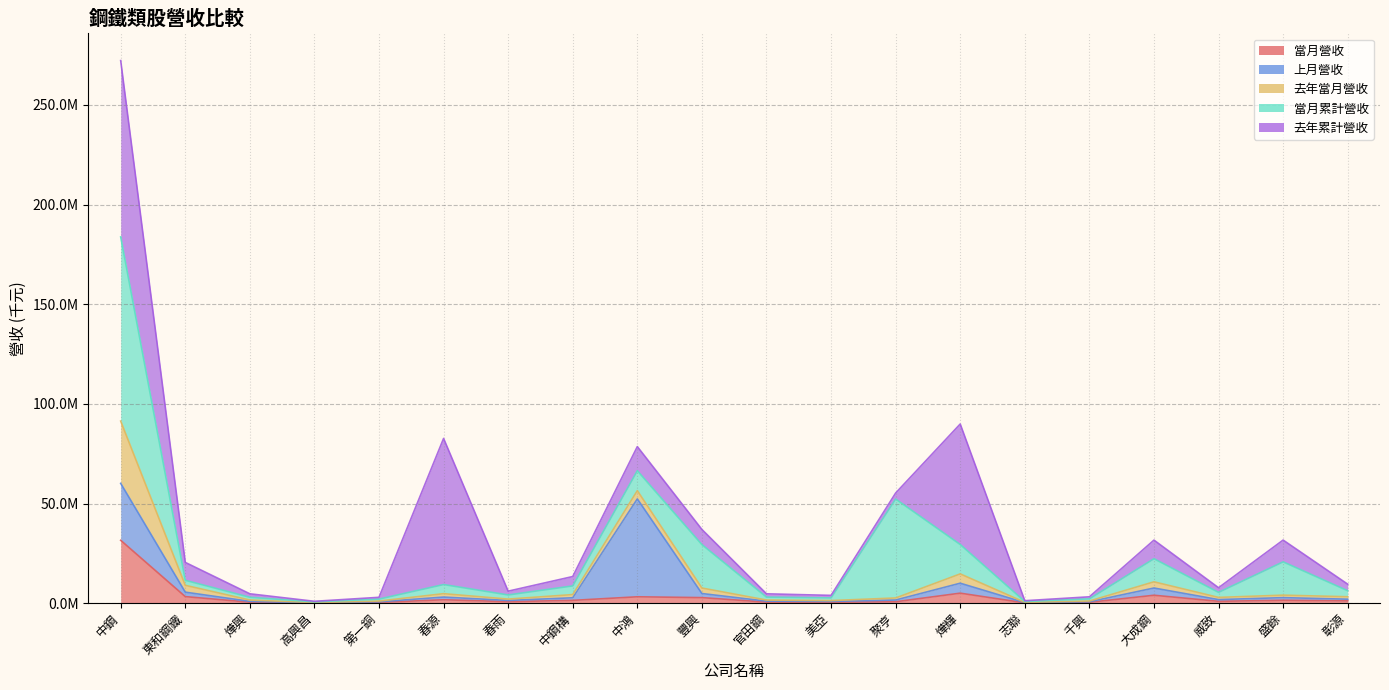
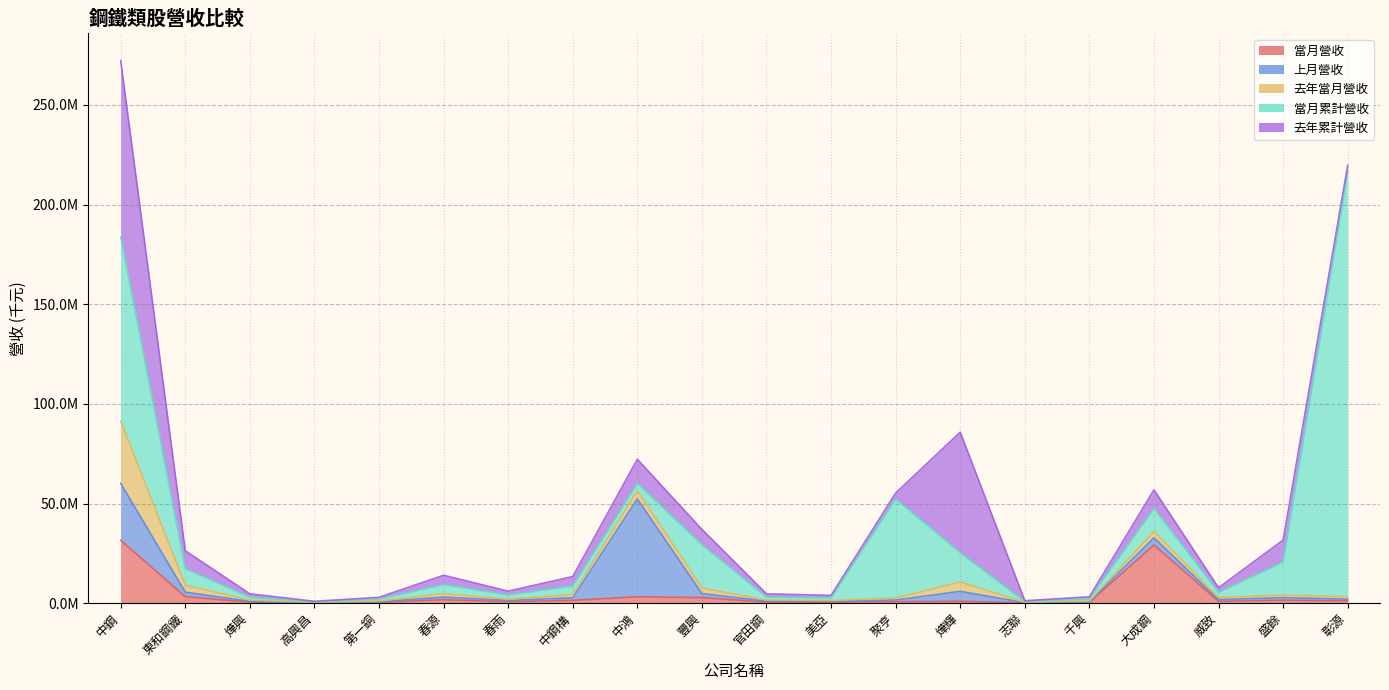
當月累計營收, 東和鋼鐵: 3000000 -> 8000000
去年累計營收, 春源: 73000000 -> 5000000
當月累計營收, 中鴻: 10000000 -> 4000000
當月營收, 燁輝: 5000000 -> 1000000
當月營收, 大成鋼: 4000000 -> 29000000
當月累計營收, 彰源: 3000000 -> 213000000
